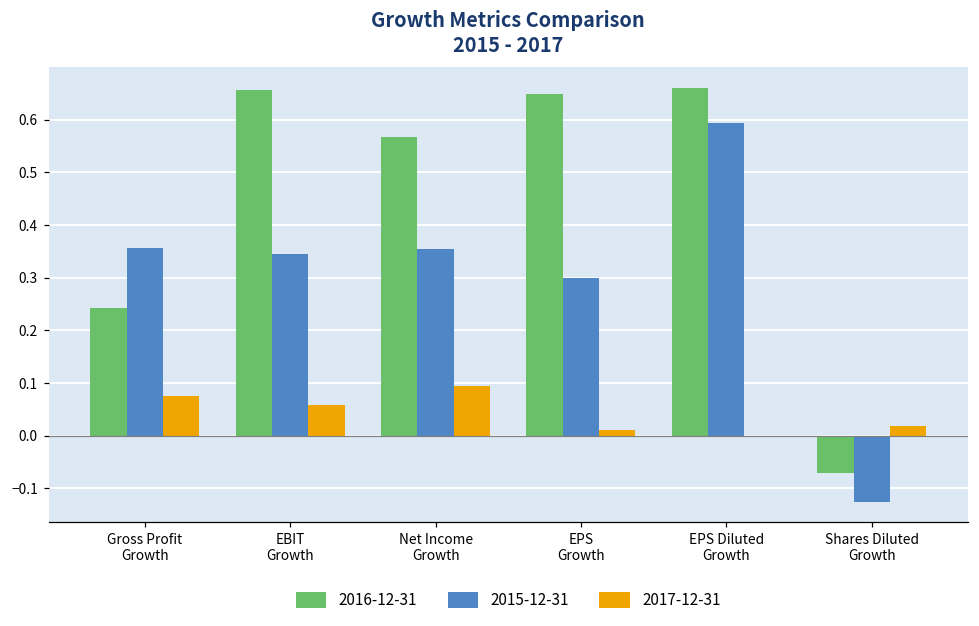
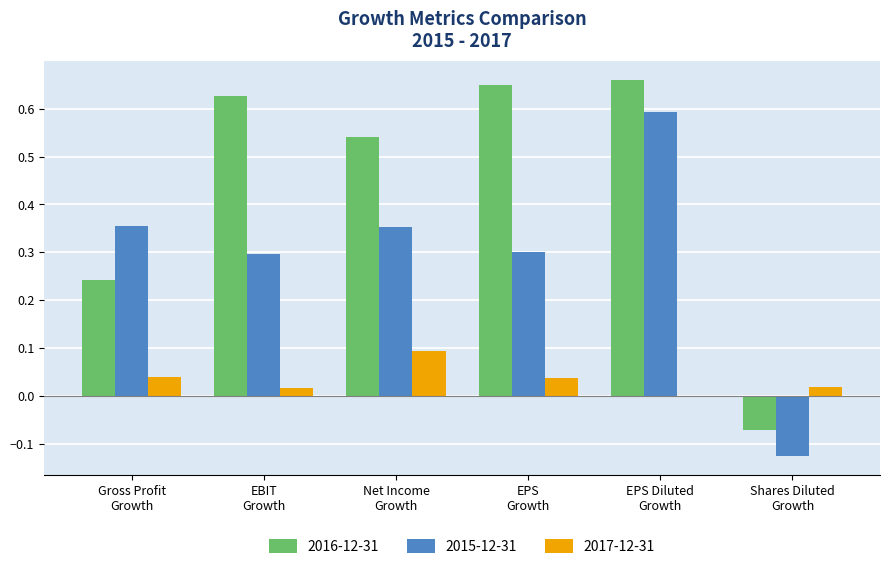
2017-12-31, Gross Profit Growth: 0.08 -> 0.04
2016-12-31, EBIT Growth: 0.66 -> 0.63
2015-12-31, EBIT Growth: 0.34 -> 0.30
2017-12-31, EBIT Growth: 0.06 -> 0.02
2016-12-31, Net Income Growth: 0.57 -> 0.54
2017-12-31, EPS Growth: 0.01 -> 0.04
